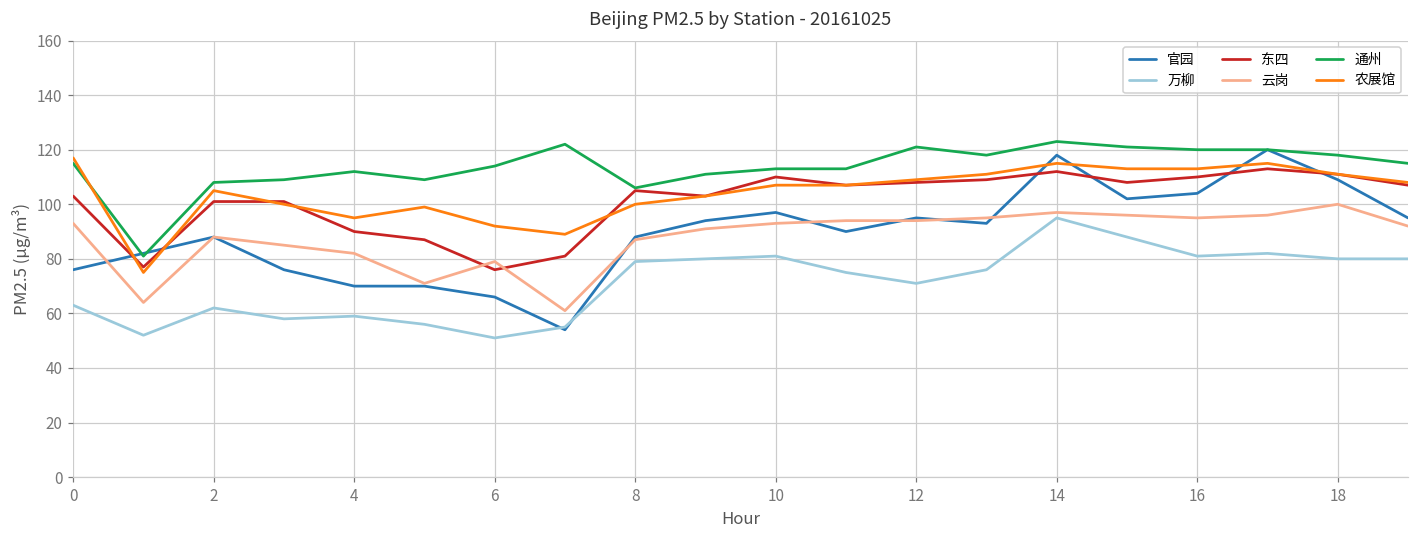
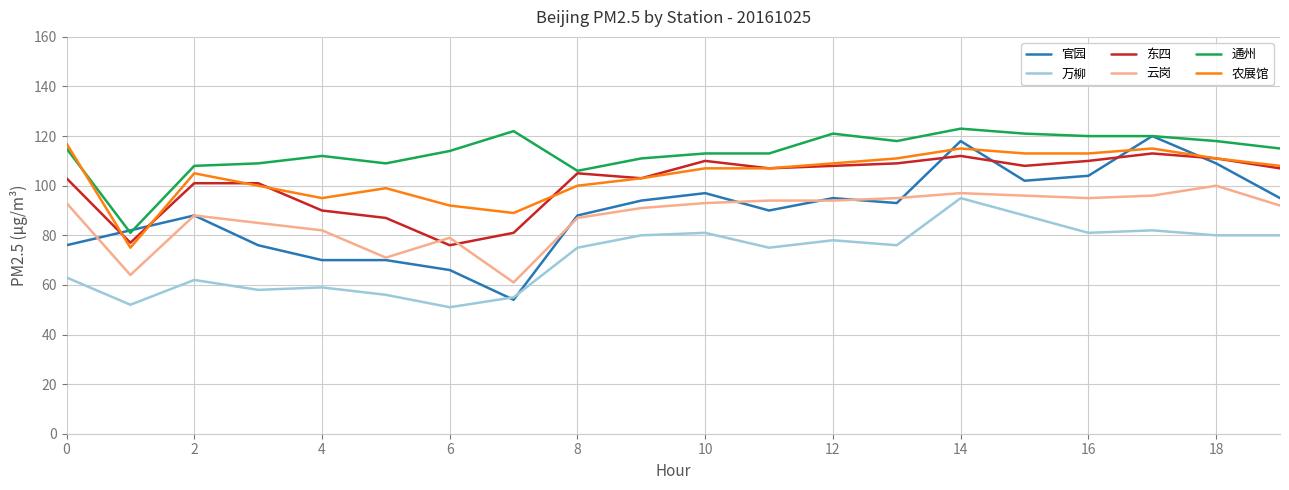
万柳, 8: 79 -> 75
万柳, 12: 71 -> 78
